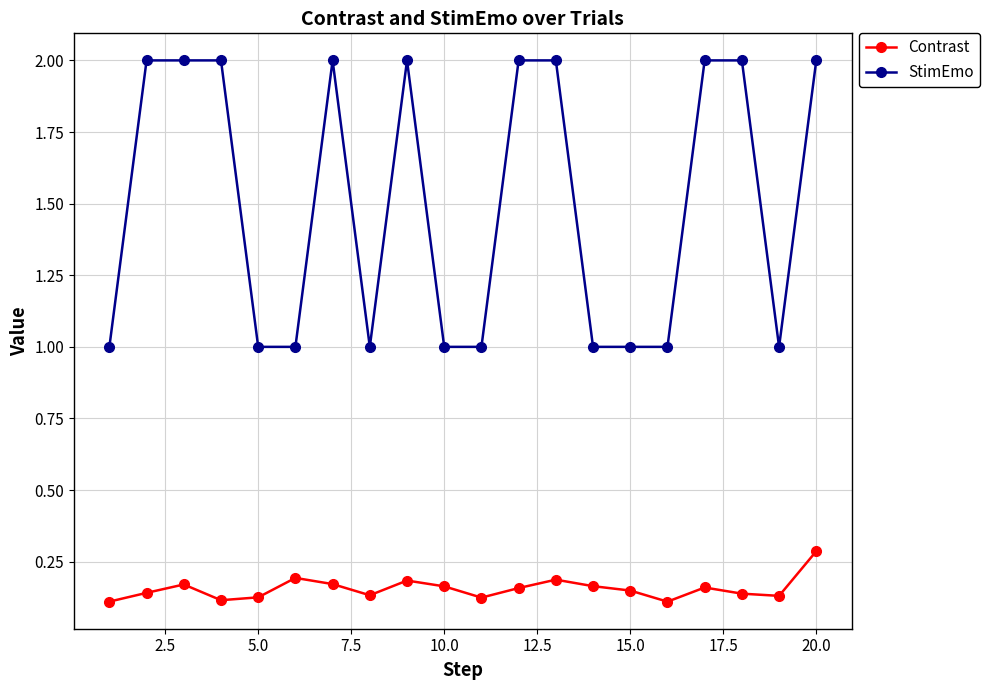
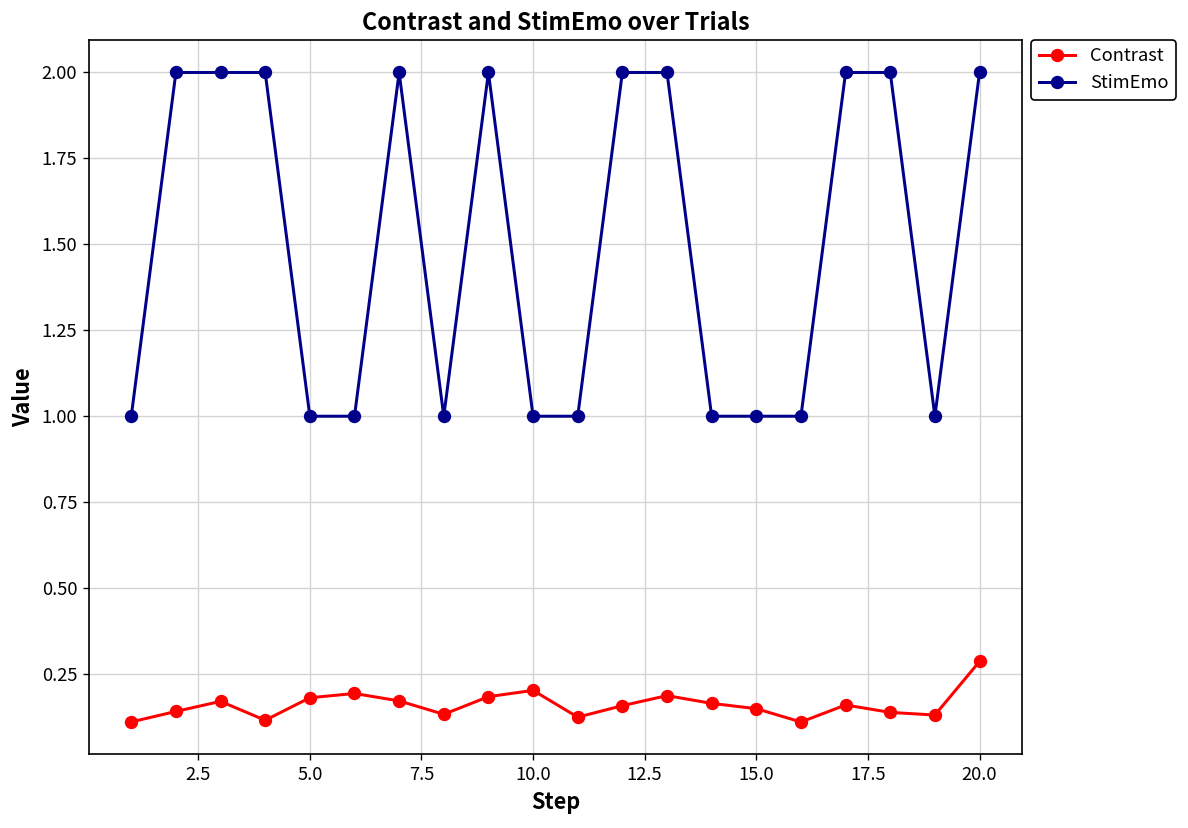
Contrast, 5.0: 0.13 -> 0.18
Contrast, 10.0: 0.16 -> 0.20
